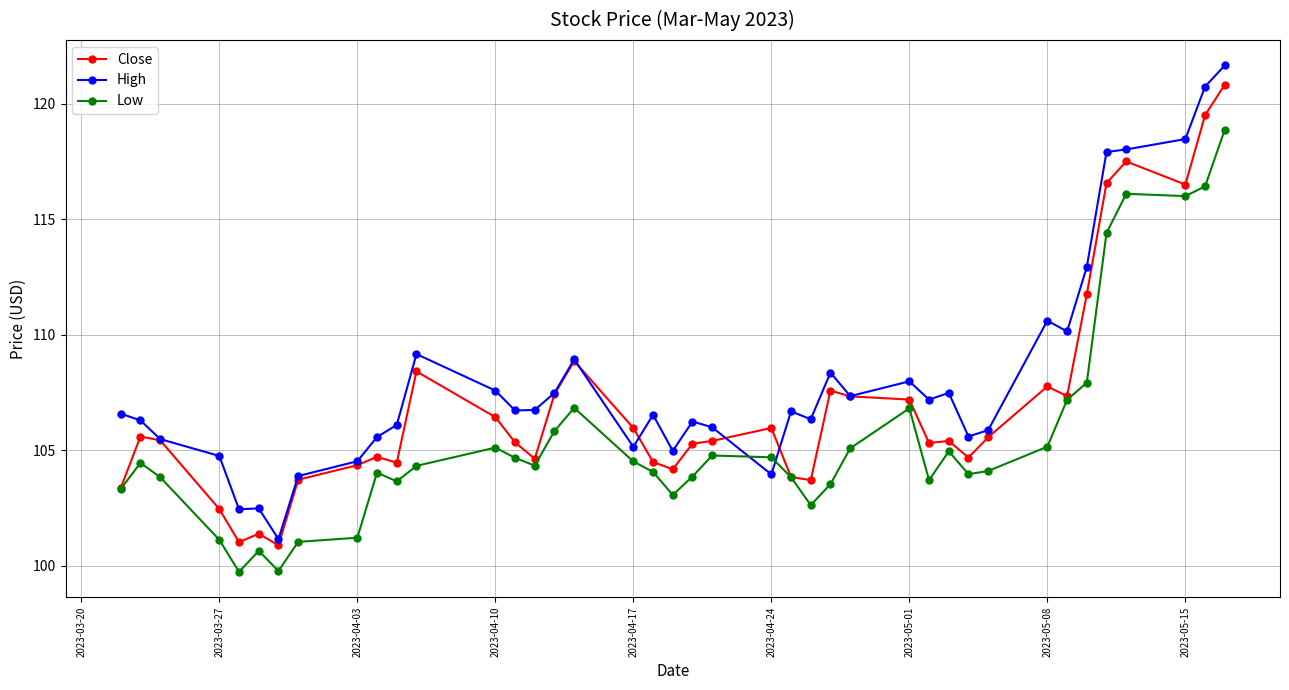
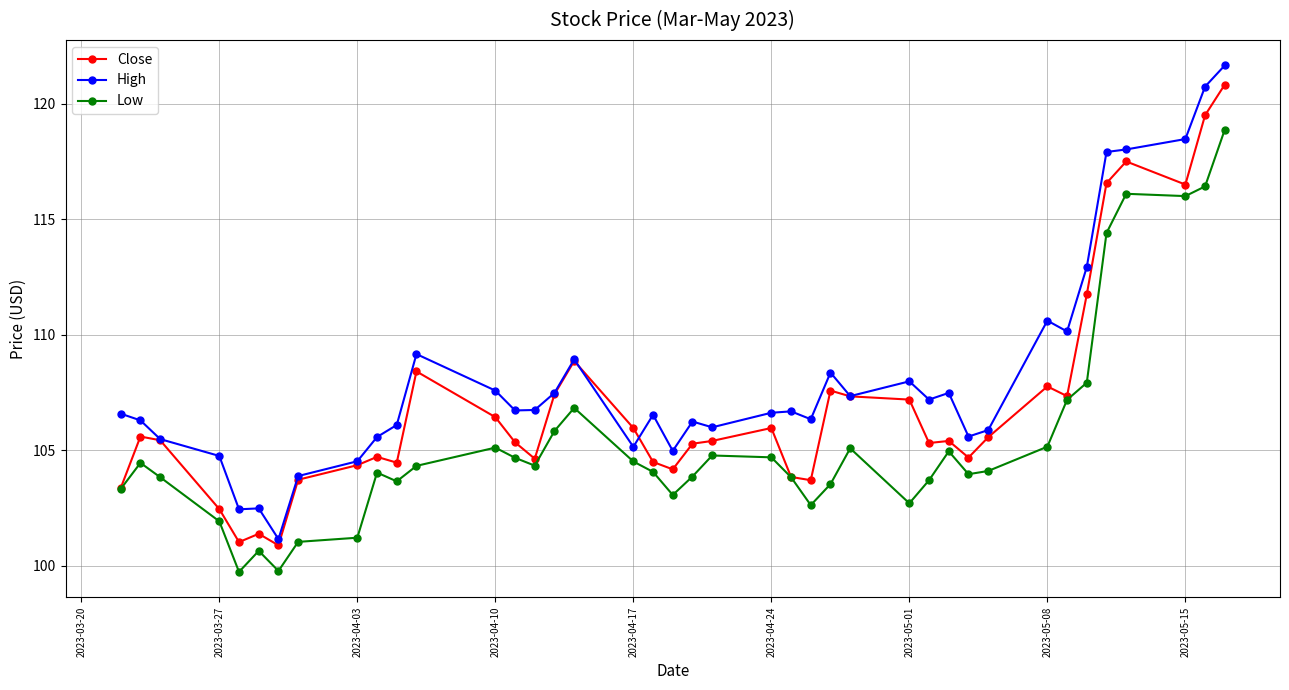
Low, 2023-03-27: 101.1 -> 101.9
High, 2023-04-24: 104.0 -> 106.6
Low, 2023-05-01: 106.8 -> 102.7
